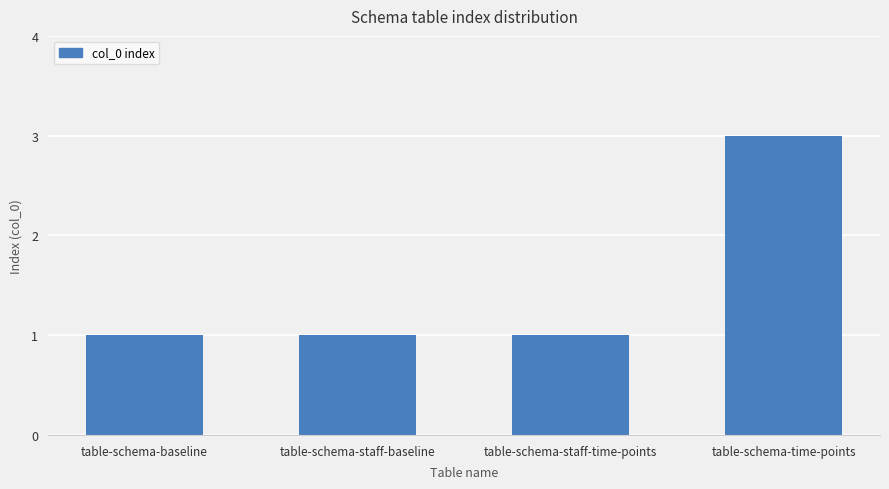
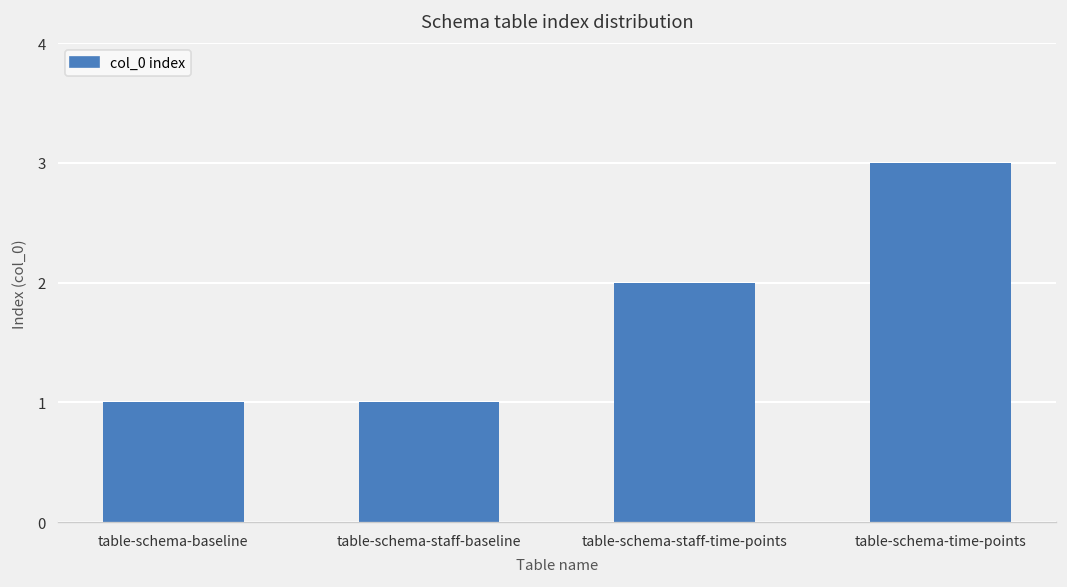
table-schema-staff-time-points: 1 -> 2
